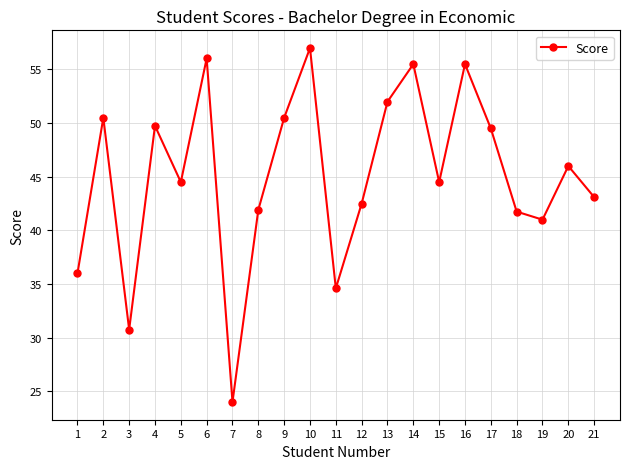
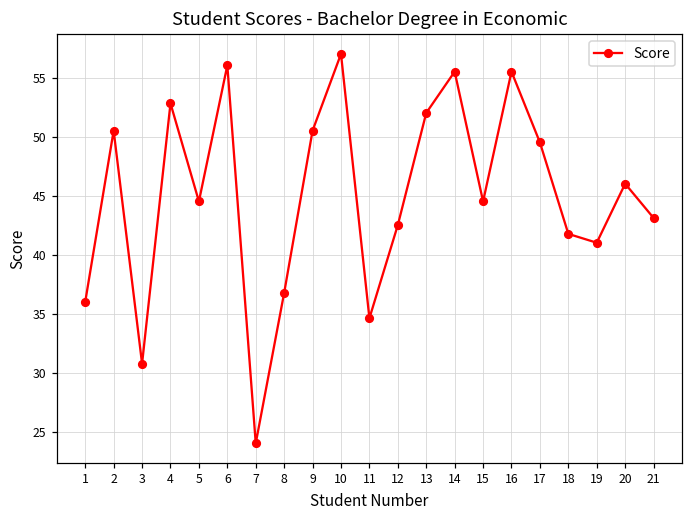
4: 49.8 -> 52.8
8: 41.9 -> 36.8
